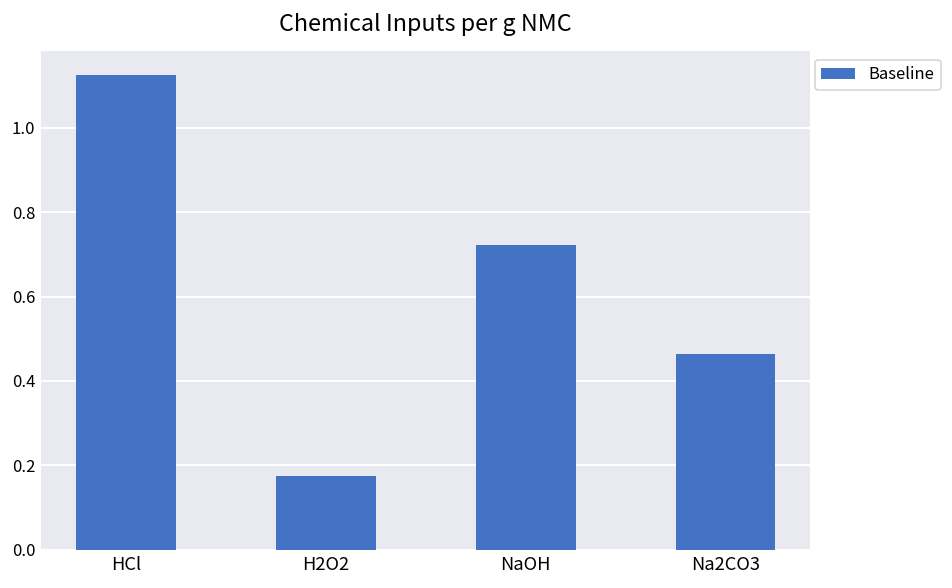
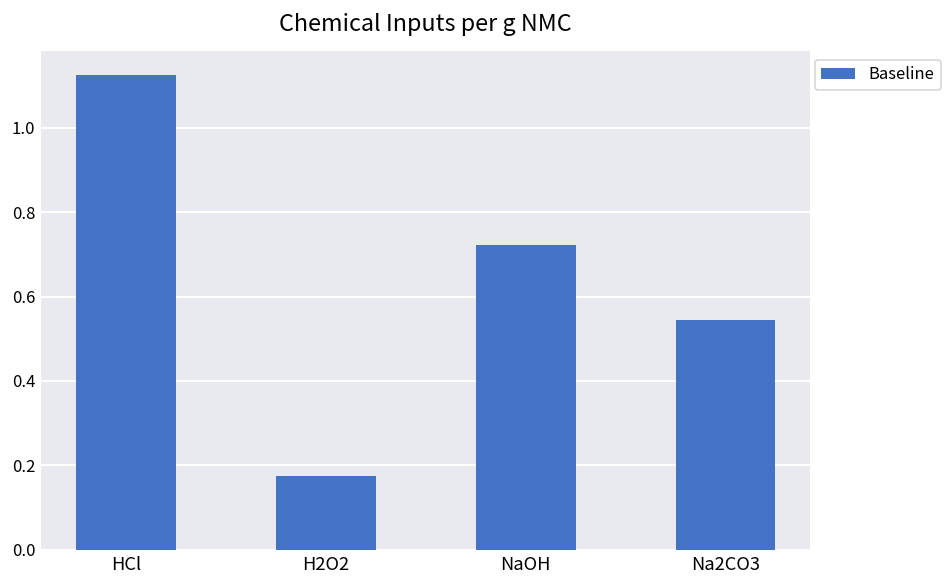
Na2CO3: 0.46 -> 0.54
